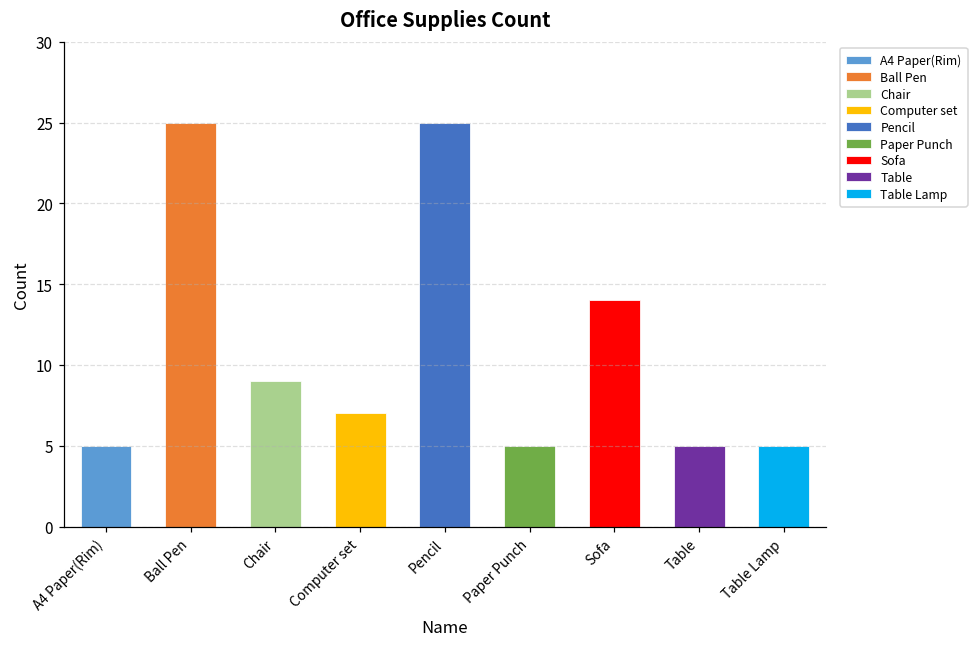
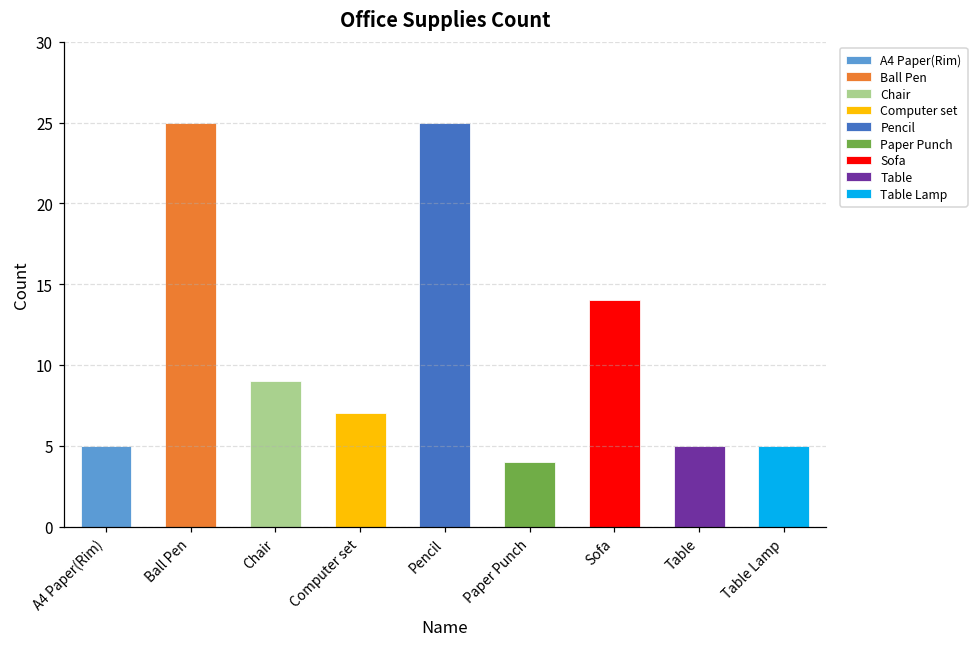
Paper Punch: 5 -> 4
